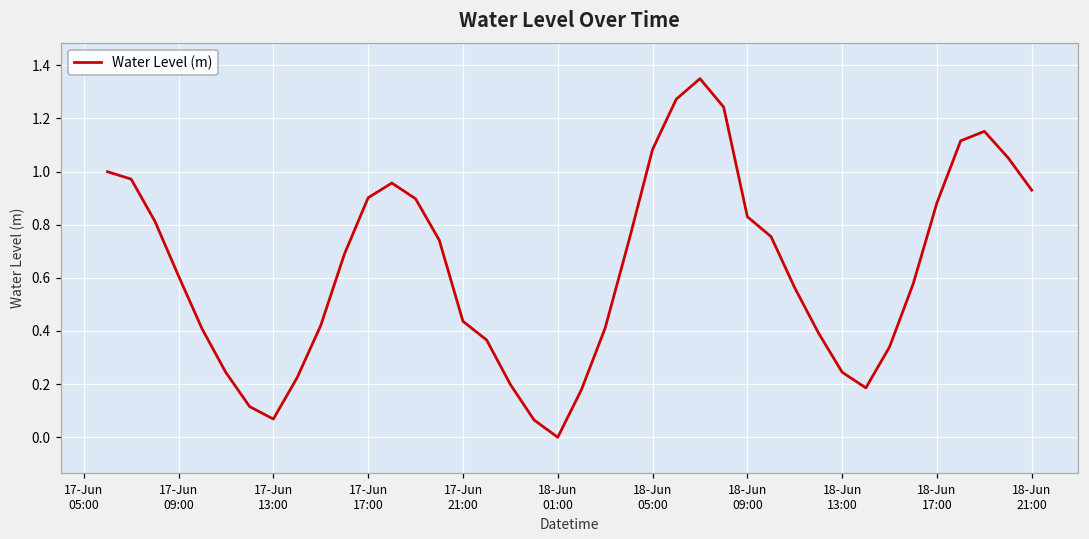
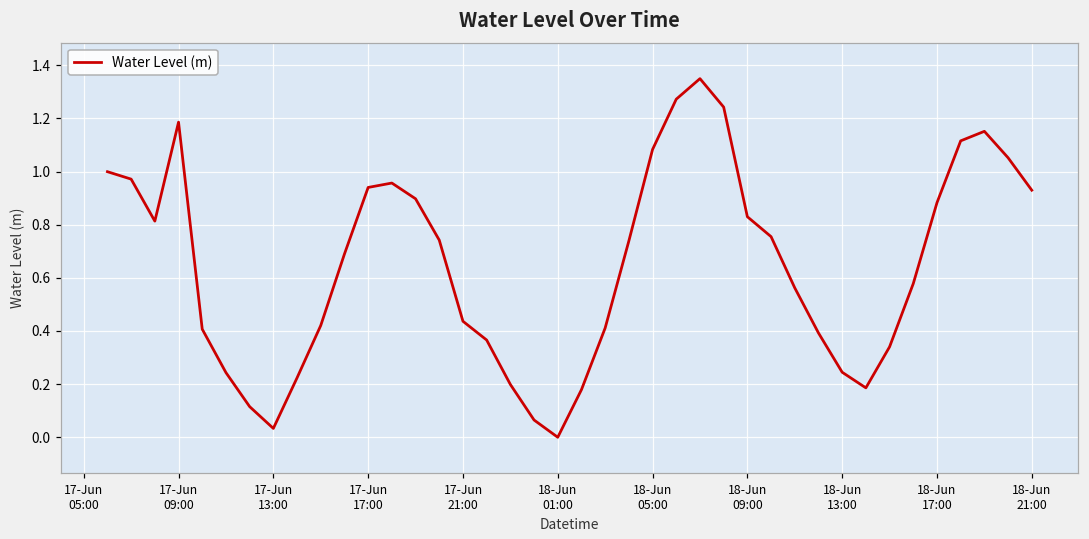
17-Jun 09:00: 0.61 -> 1.19
17-Jun 13:00: 0.07 -> 0.03
17-Jun 17:00: 0.90 -> 0.94
